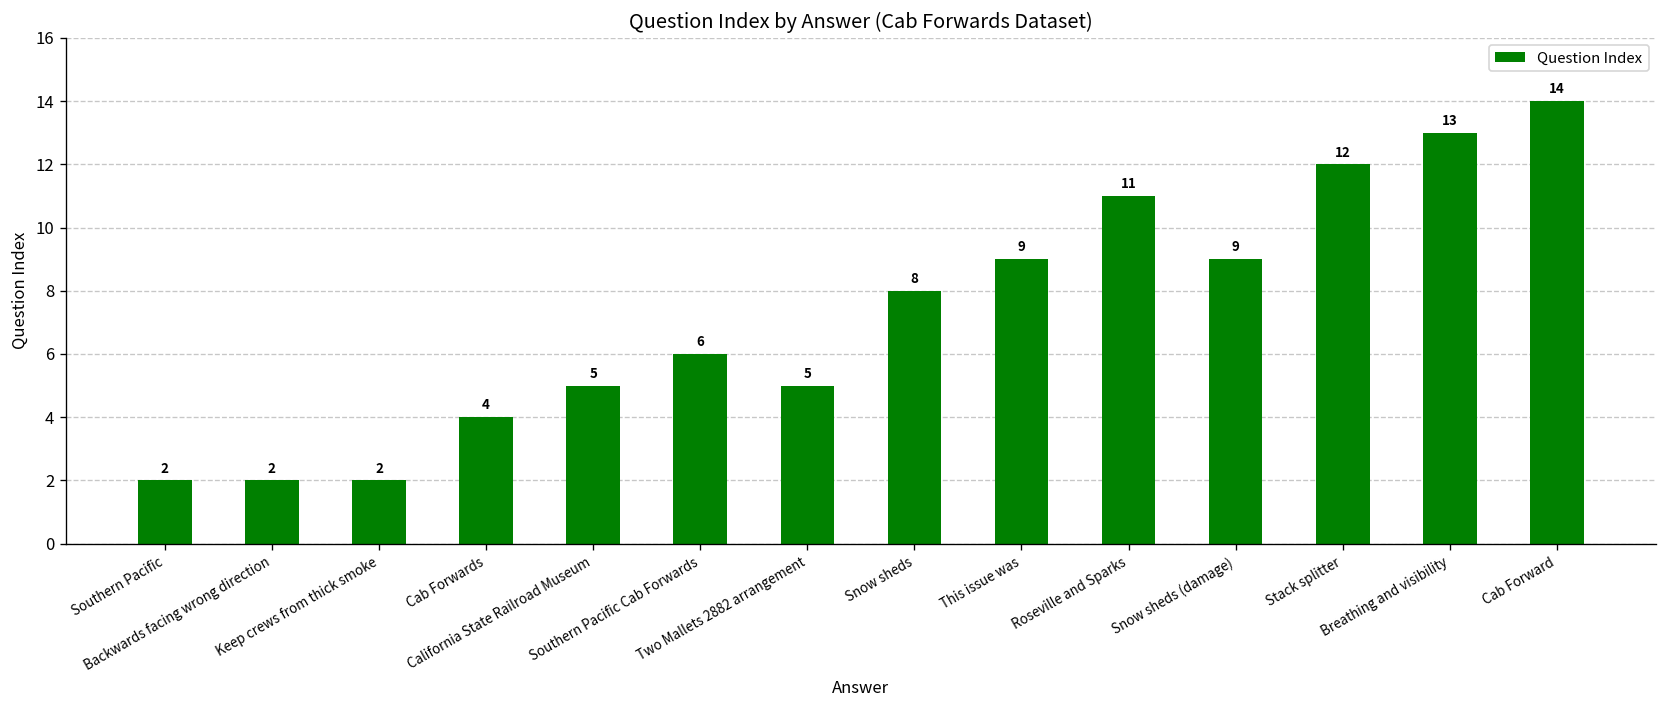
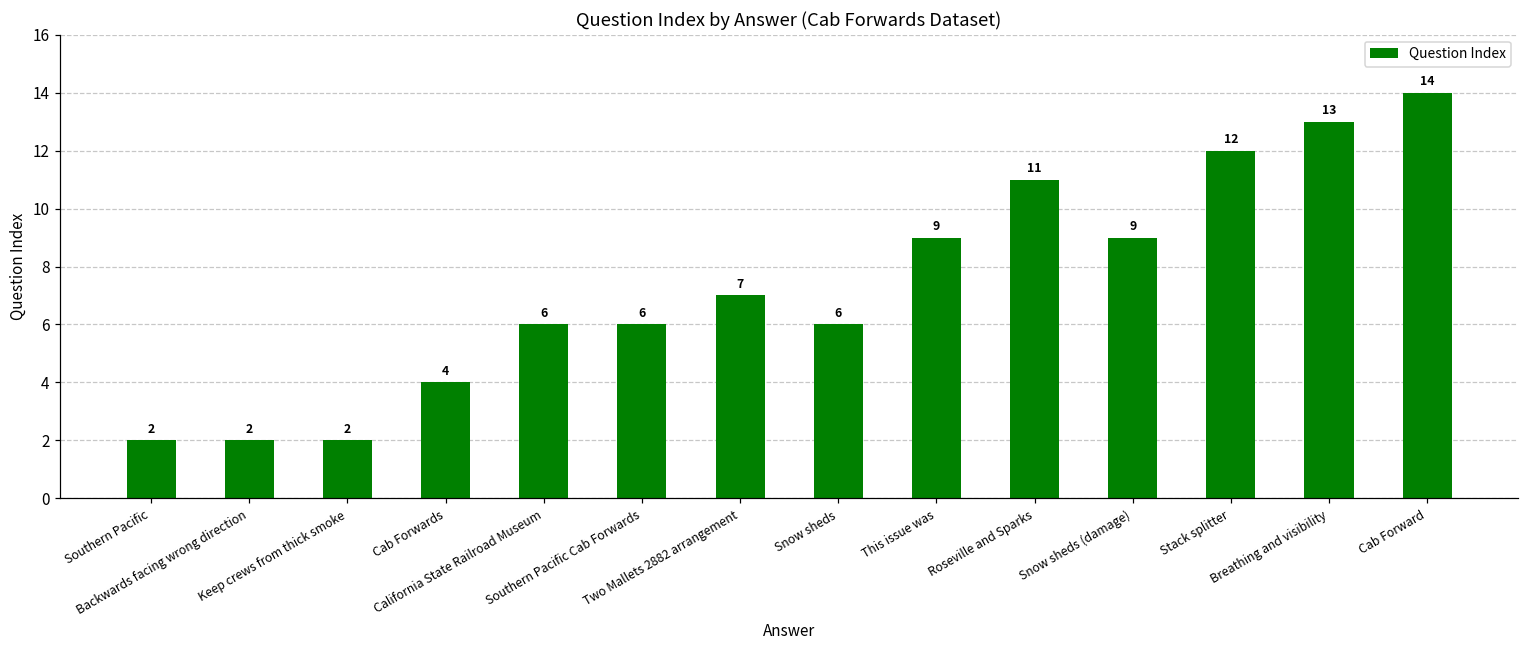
California State Railroad Museum: 5 -> 6
Two Mallets 2882 arrangement: 5 -> 7
Snow sheds: 8 -> 6
